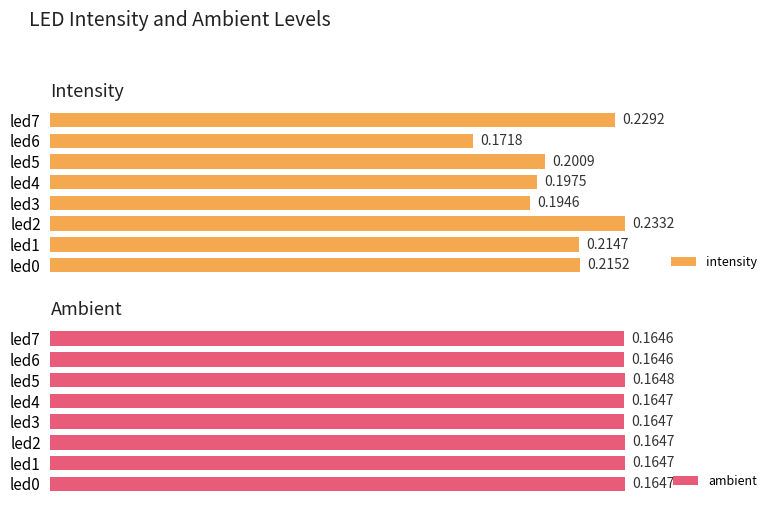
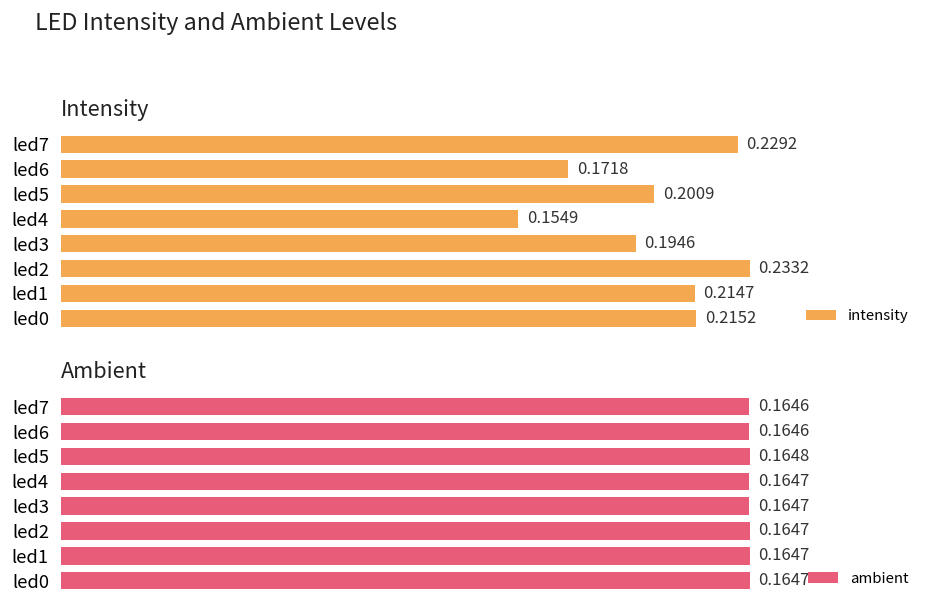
Intensity, led4: 0.1975 -> 0.1549
